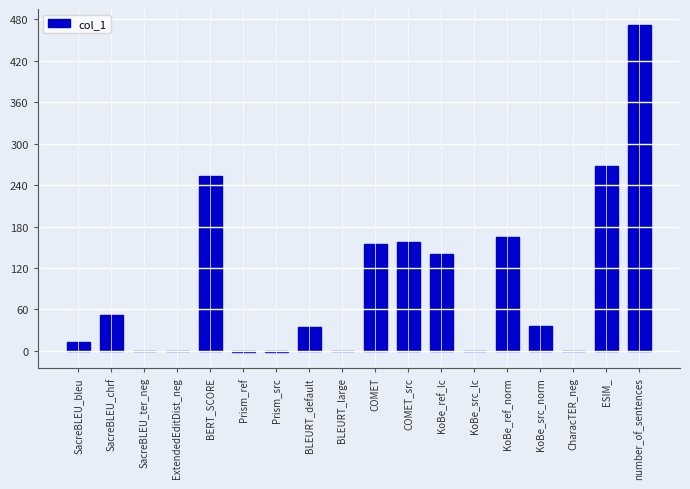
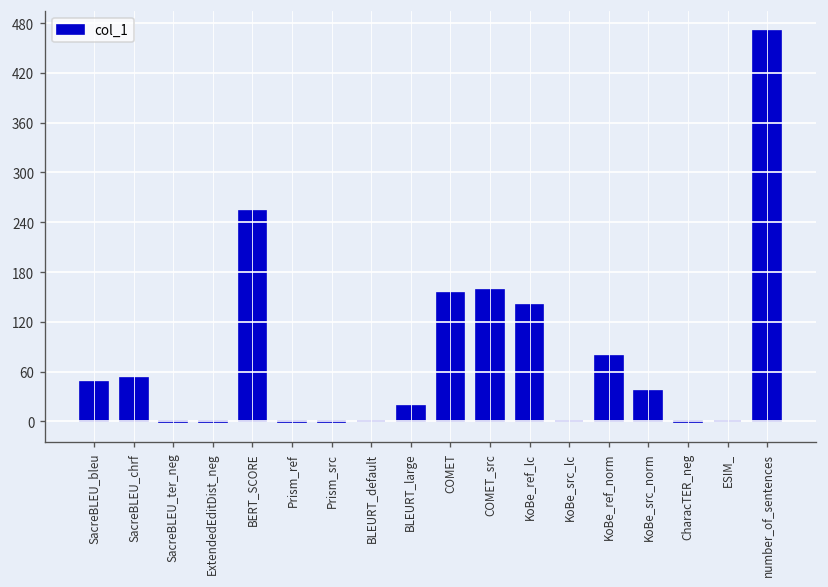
SacreBLEU_bleu: 10 -> 50
BLEURT_default: 40 -> 0
BLEURT_large: 0 -> 20
KoBe_ref_norm: 170 -> 80
ESIM_: 270 -> 0
